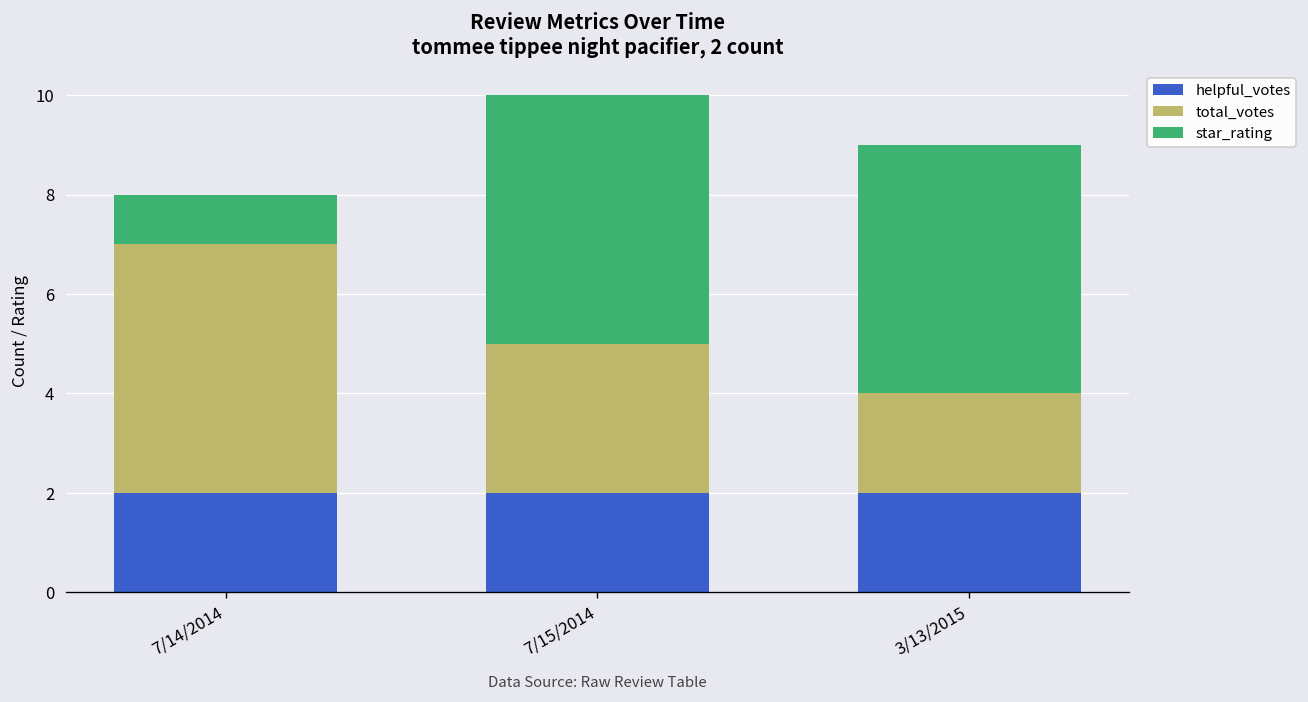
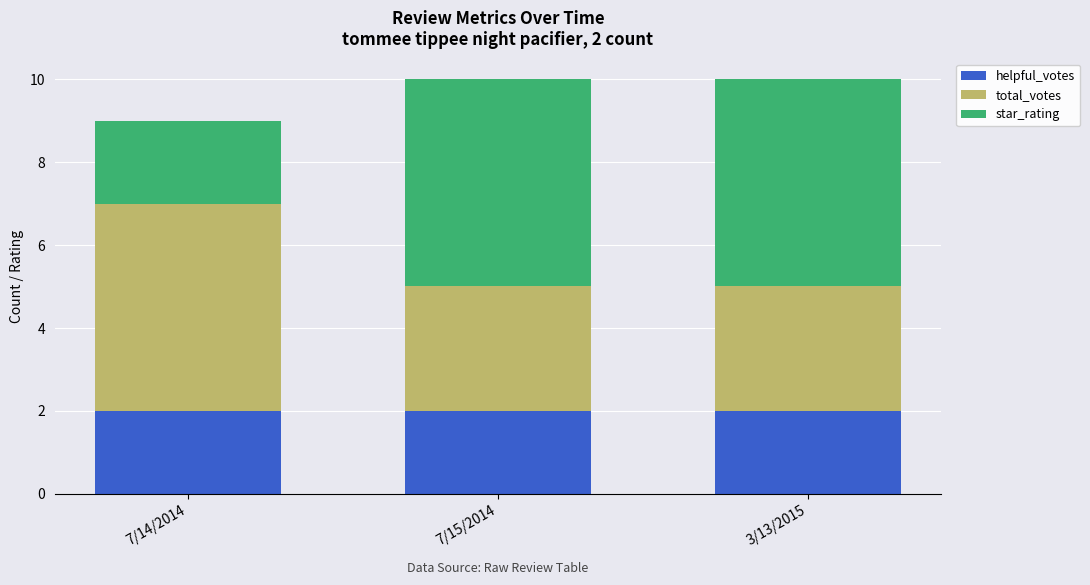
star_rating, 7/14/2014: 1 -> 2
total_votes, 3/13/2015: 2 -> 3
